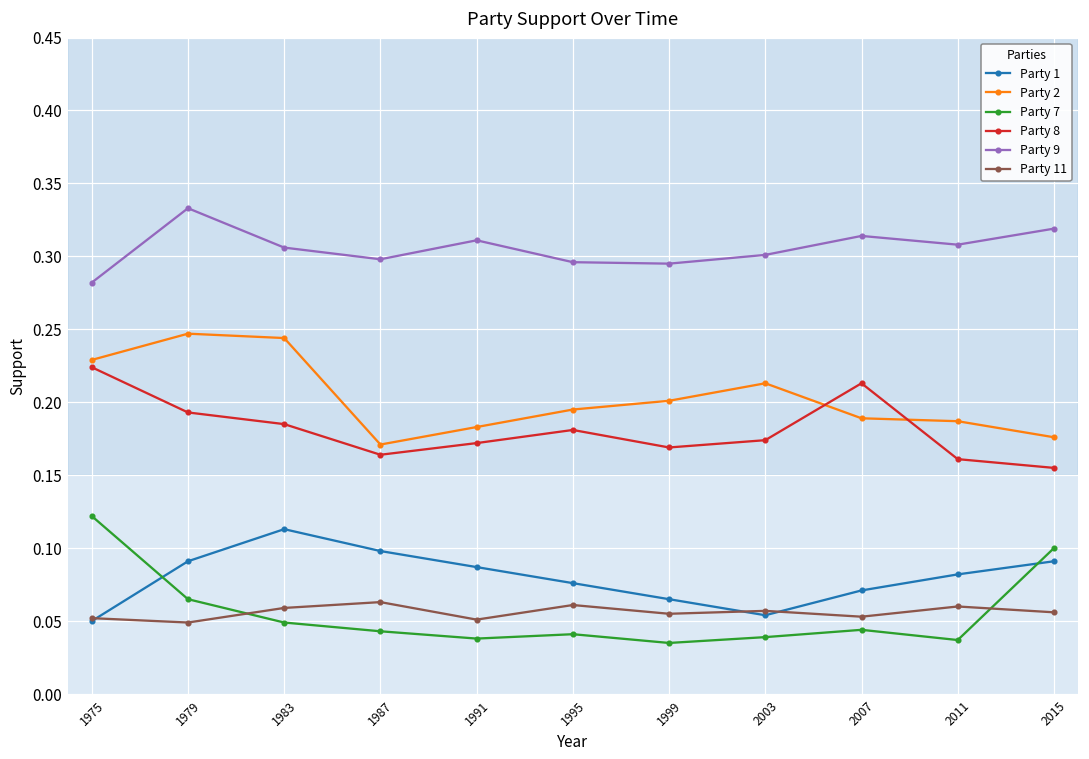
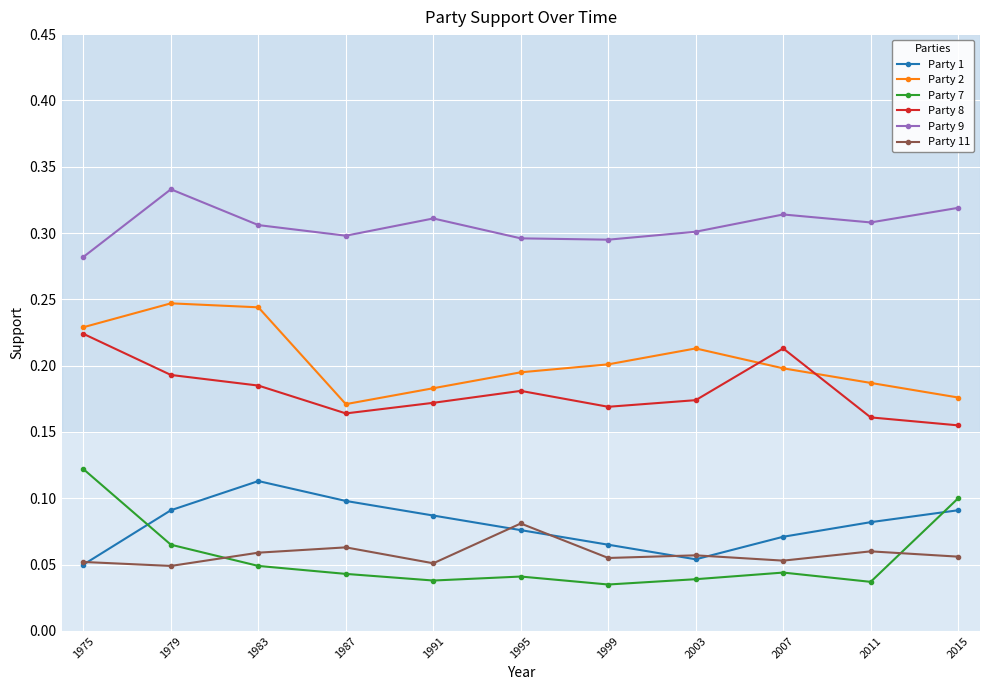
Party 11, 1995: 0.061 -> 0.081
Party 2, 2007: 0.189 -> 0.198
